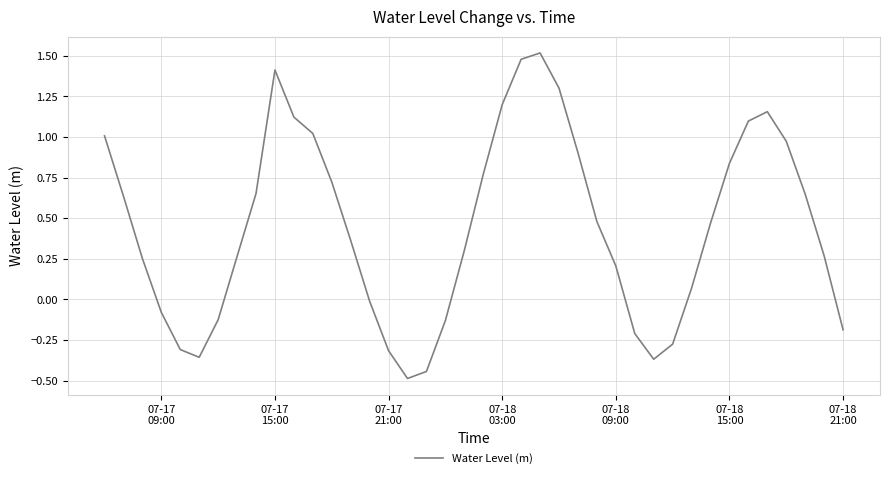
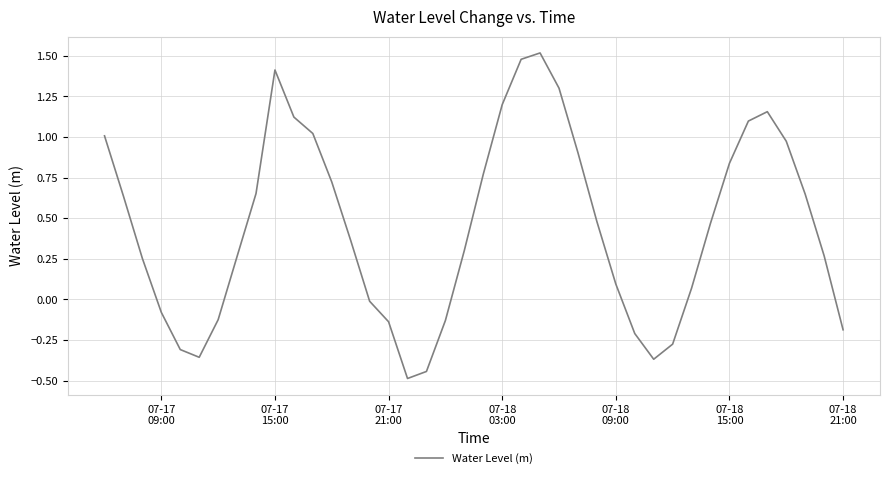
07-17 21:00: -0.32 -> -0.14
07-18 09:00: 0.21 -> 0.09
